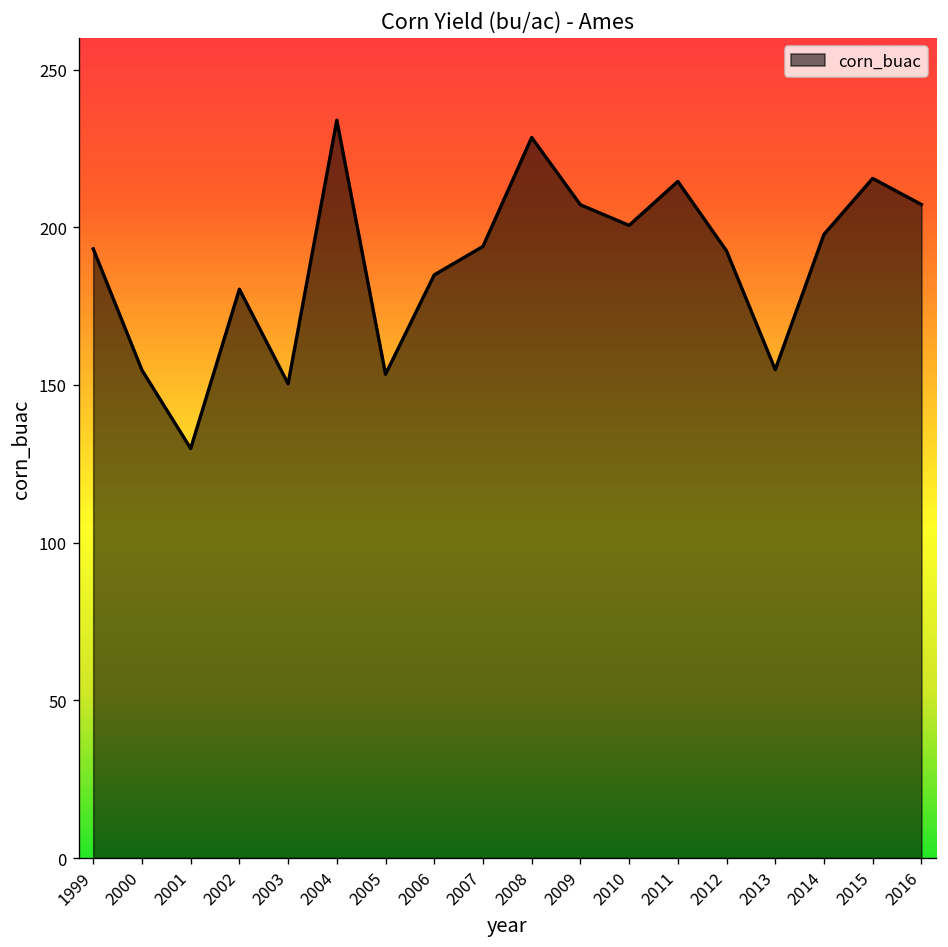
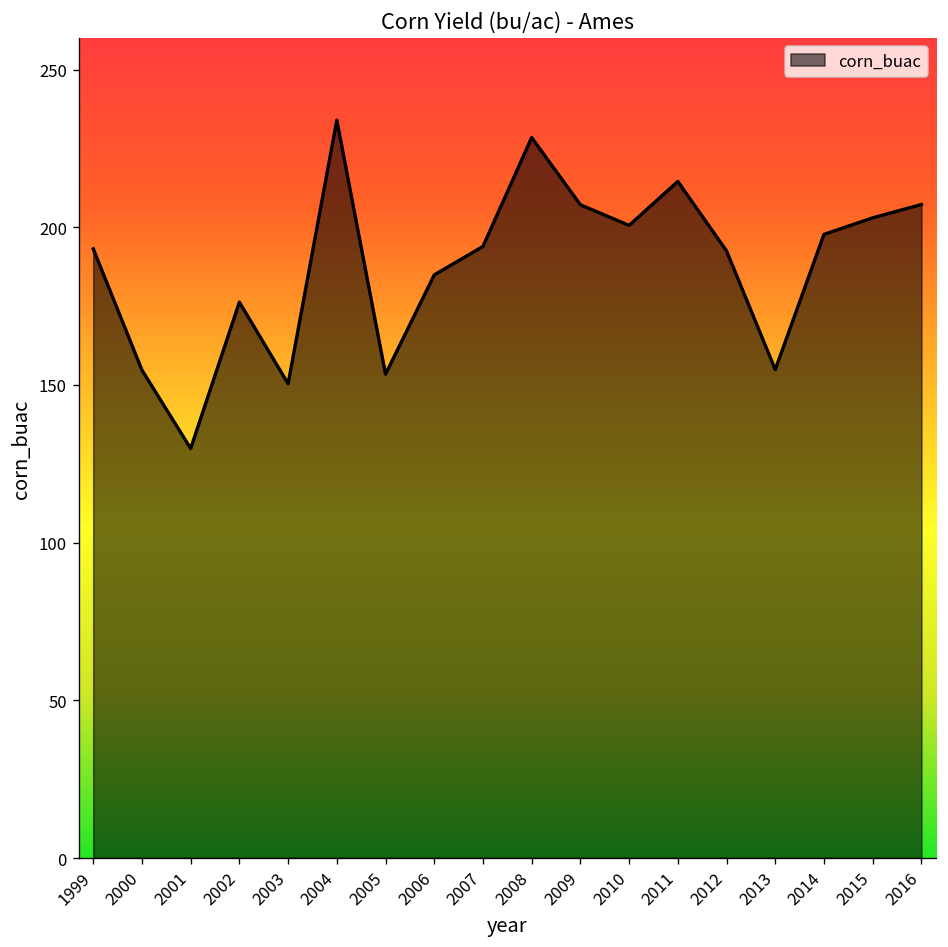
2002: 180 -> 176
2015: 215 -> 203
